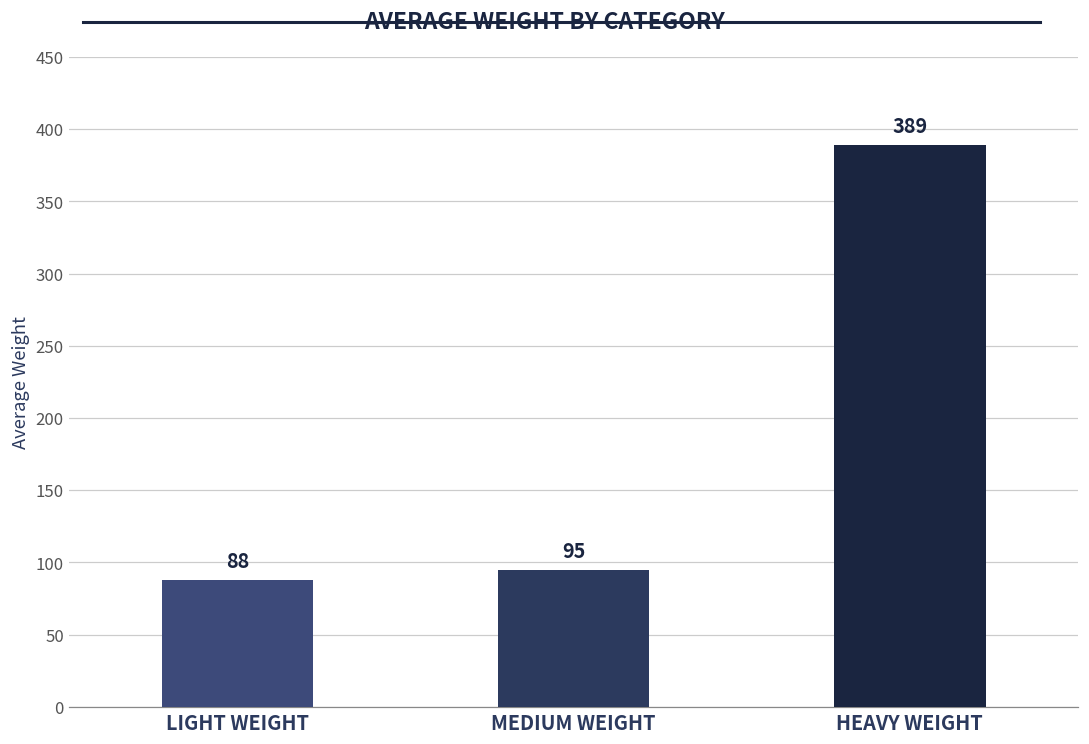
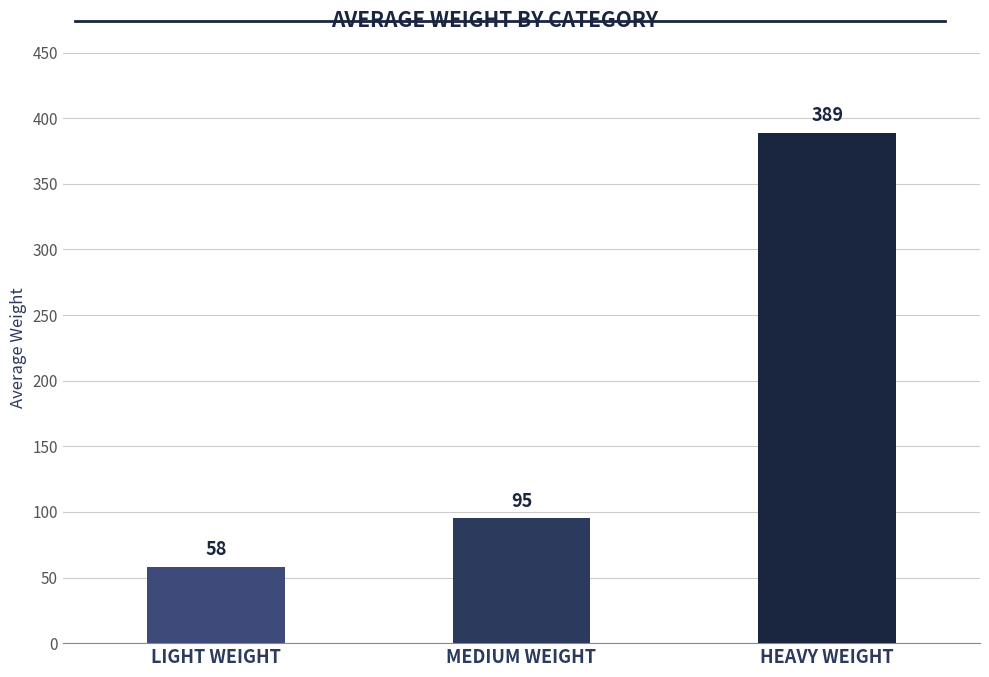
LIGHT WEIGHT: 88 -> 58
